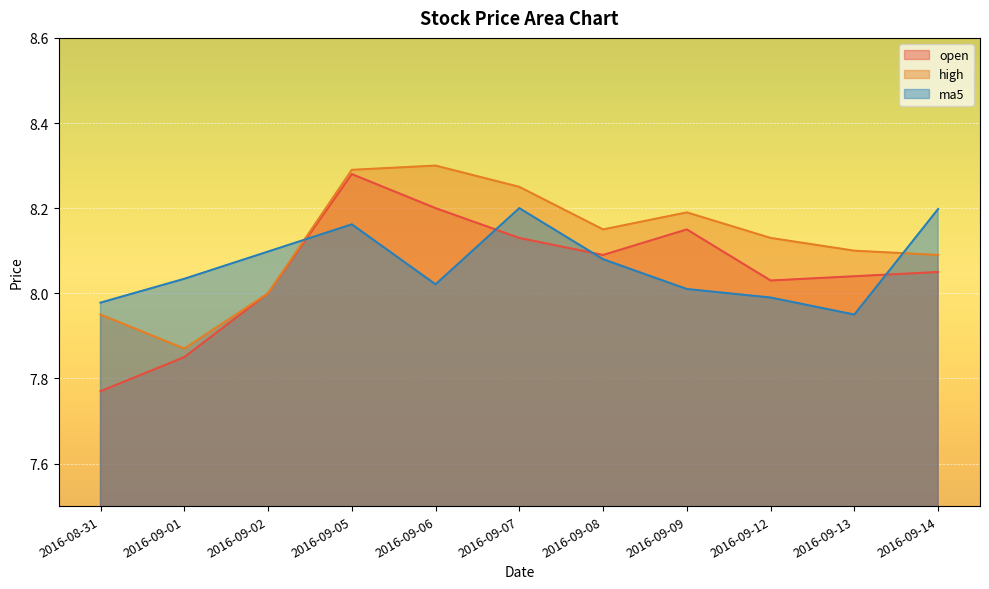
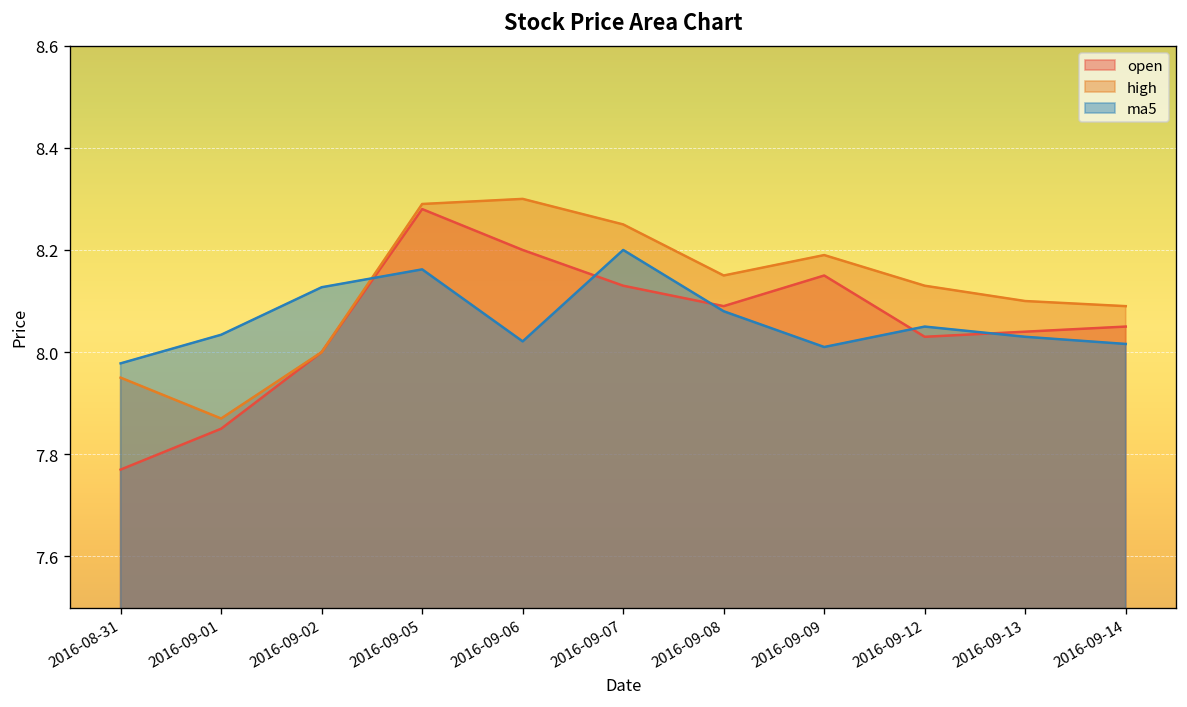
ma5, 2016-09-02: 8.10 -> 8.13
ma5, 2016-09-12: 7.99 -> 8.05
ma5, 2016-09-13: 7.95 -> 8.03
ma5, 2016-09-14: 8.20 -> 8.02
